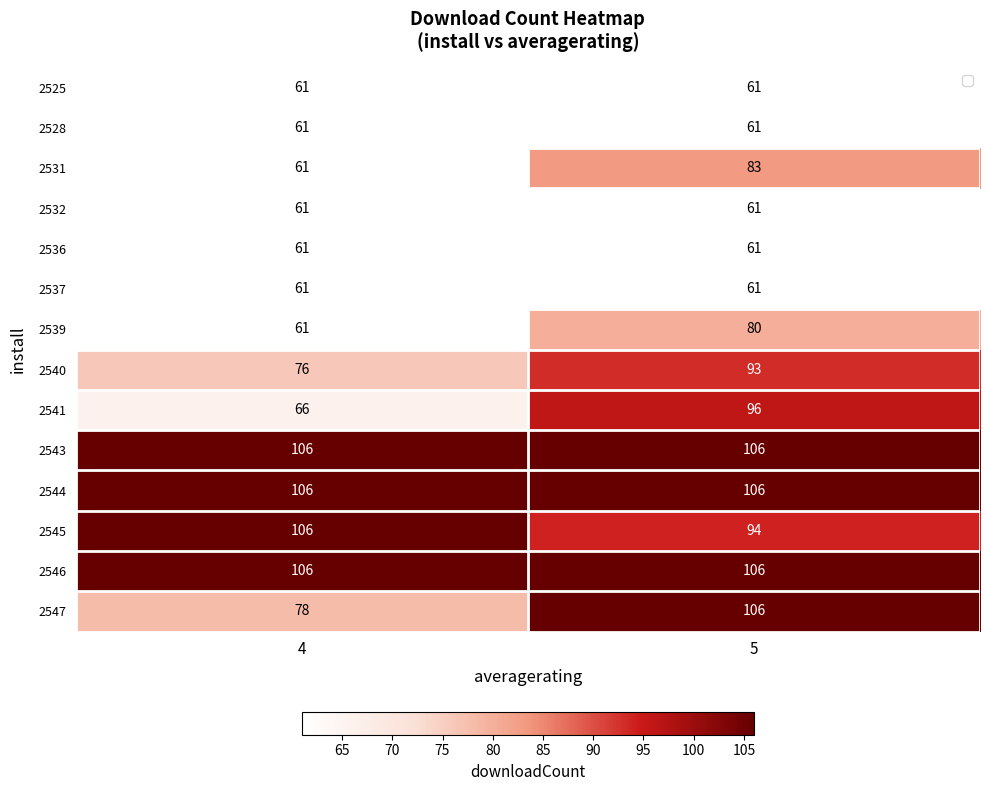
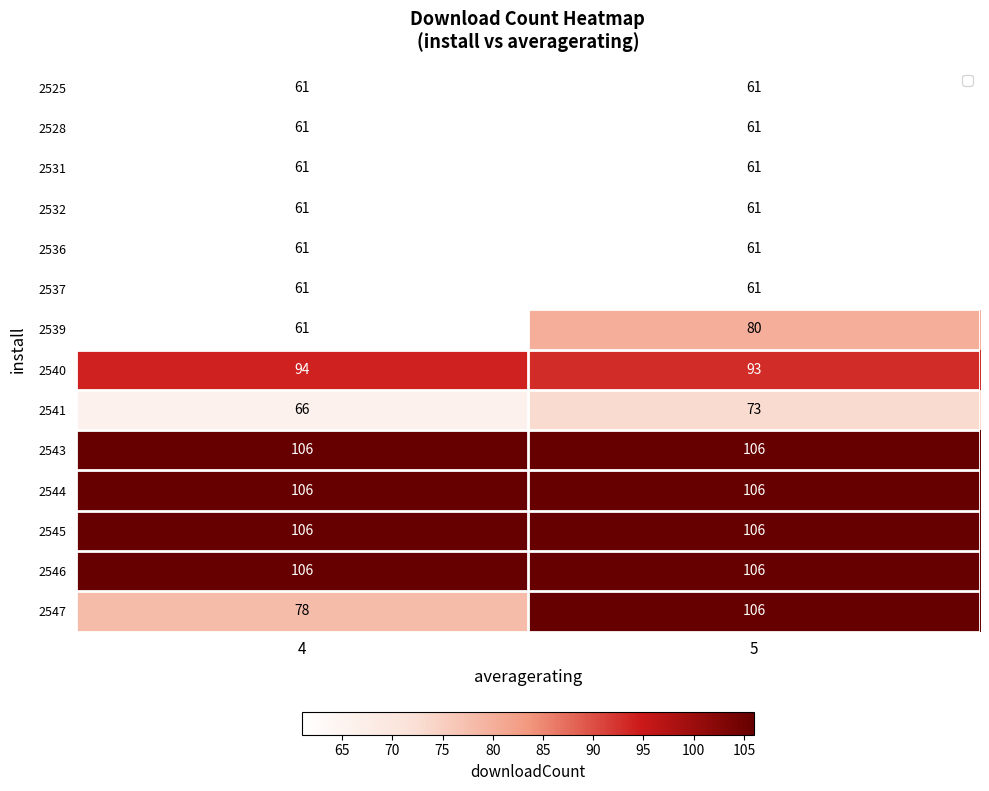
2531, 5: 83 -> 61
2540, 4: 76 -> 94
2541, 5: 96 -> 73
2545, 5: 94 -> 106
